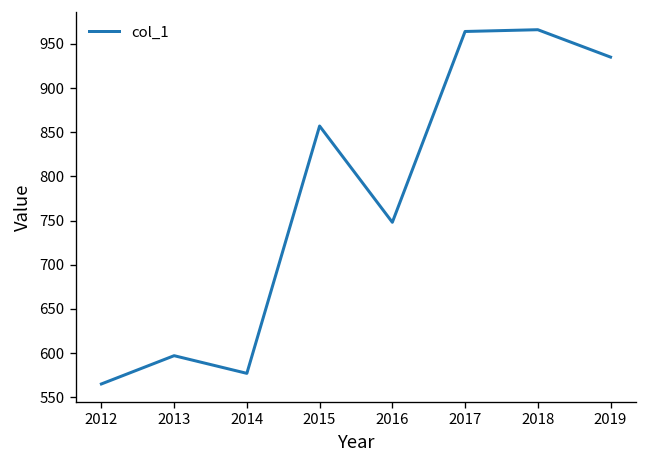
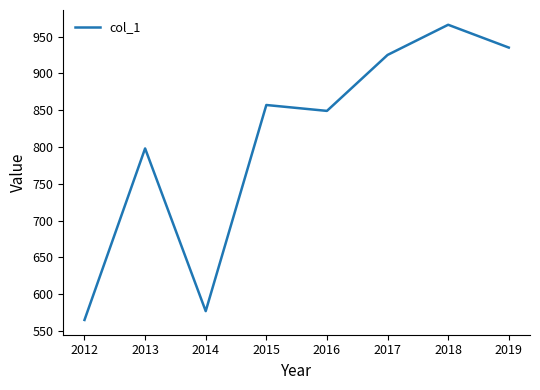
2013: 600 -> 800
2016: 750 -> 850
2017: 960 -> 930
